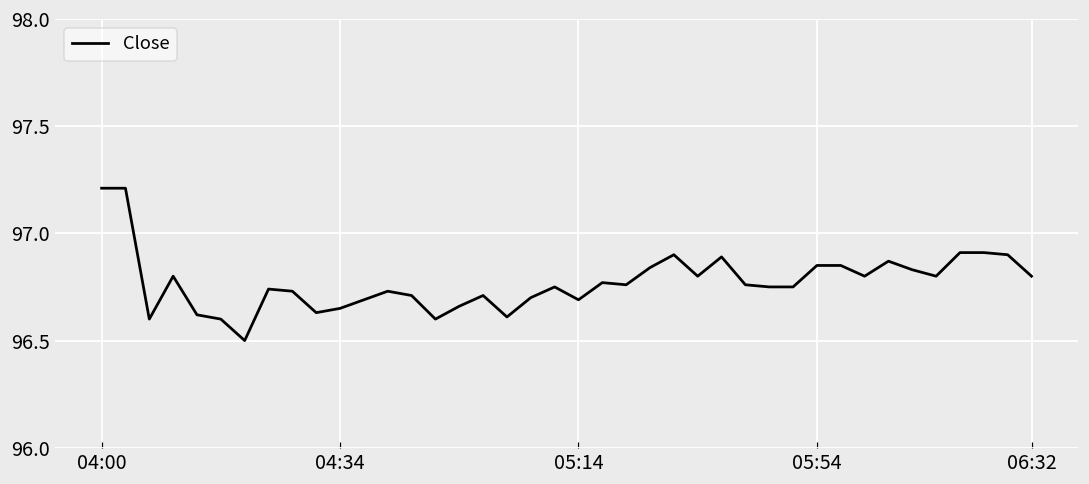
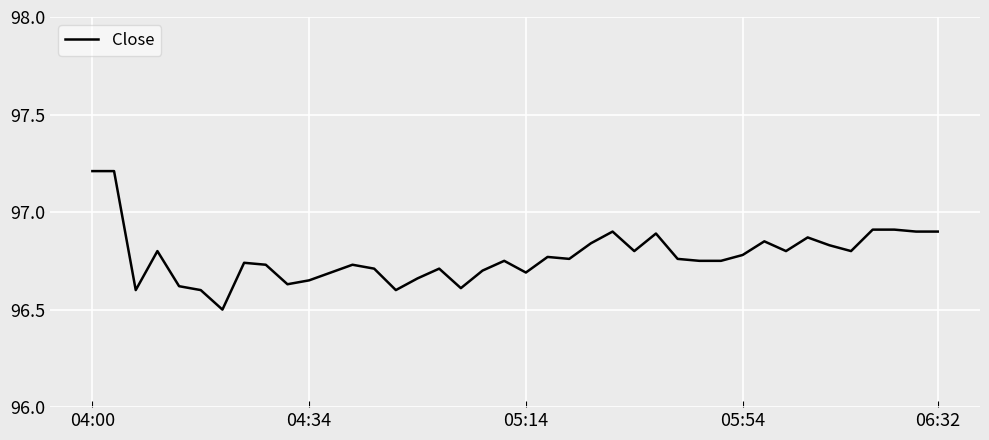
05:54: 96.85 -> 96.78
06:32: 96.8 -> 96.9
